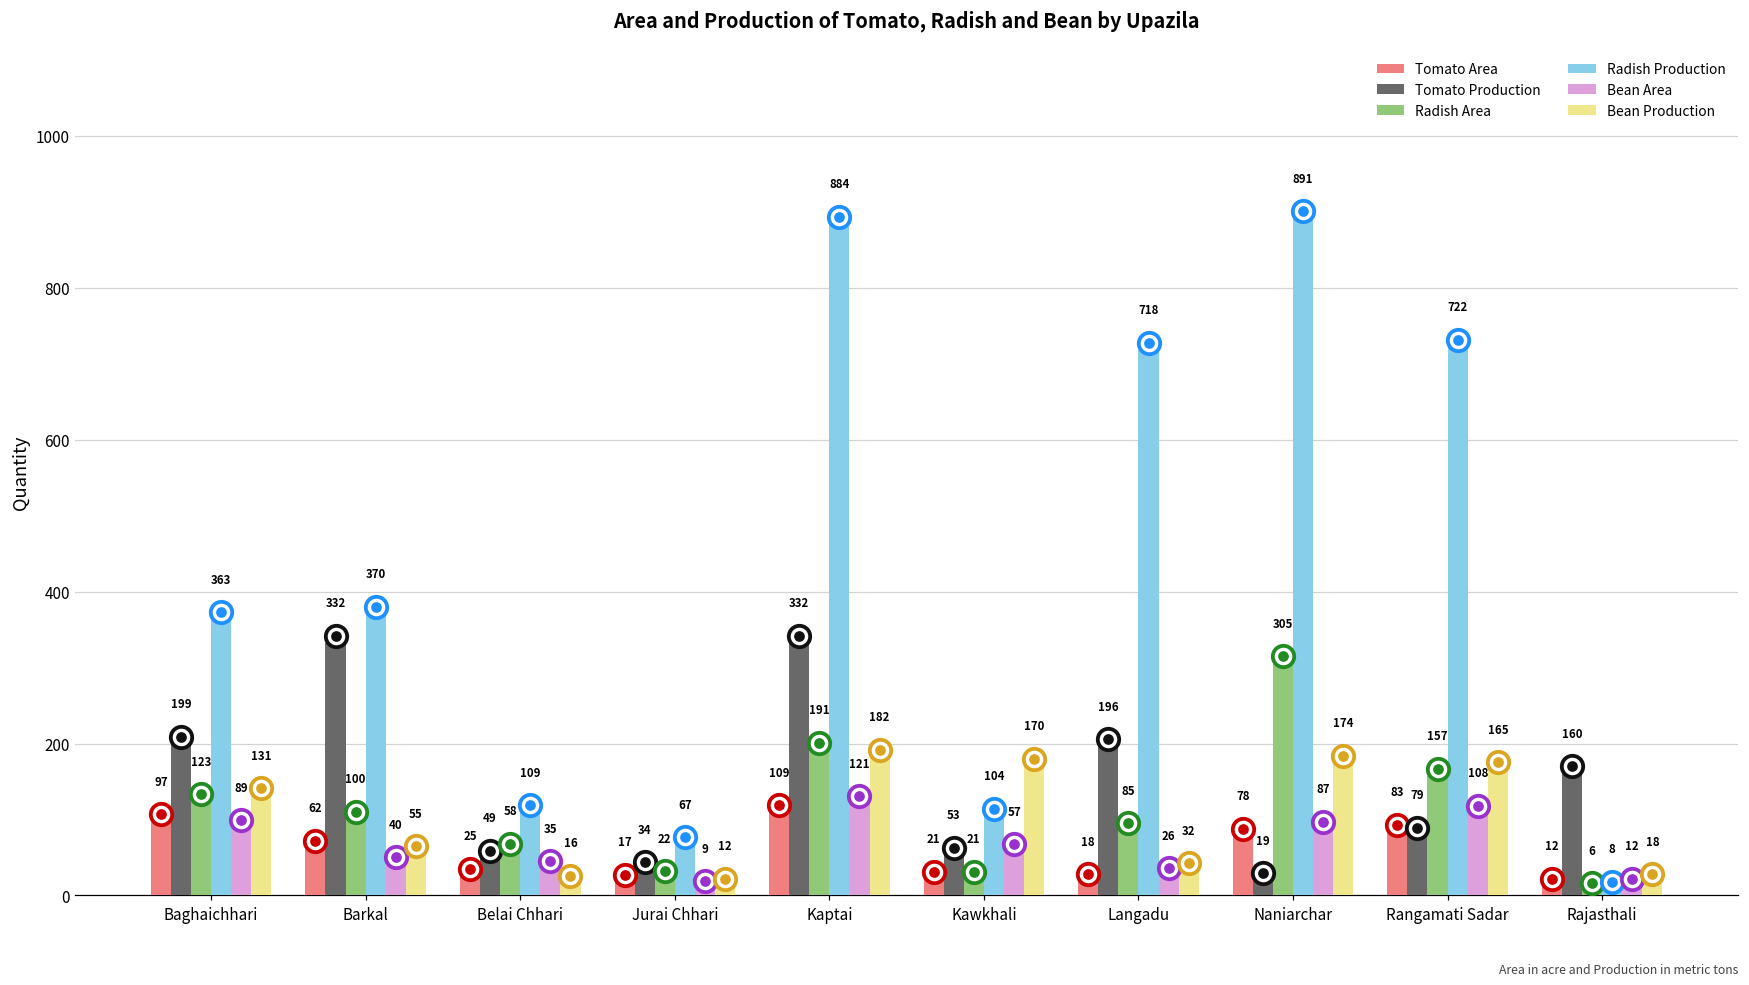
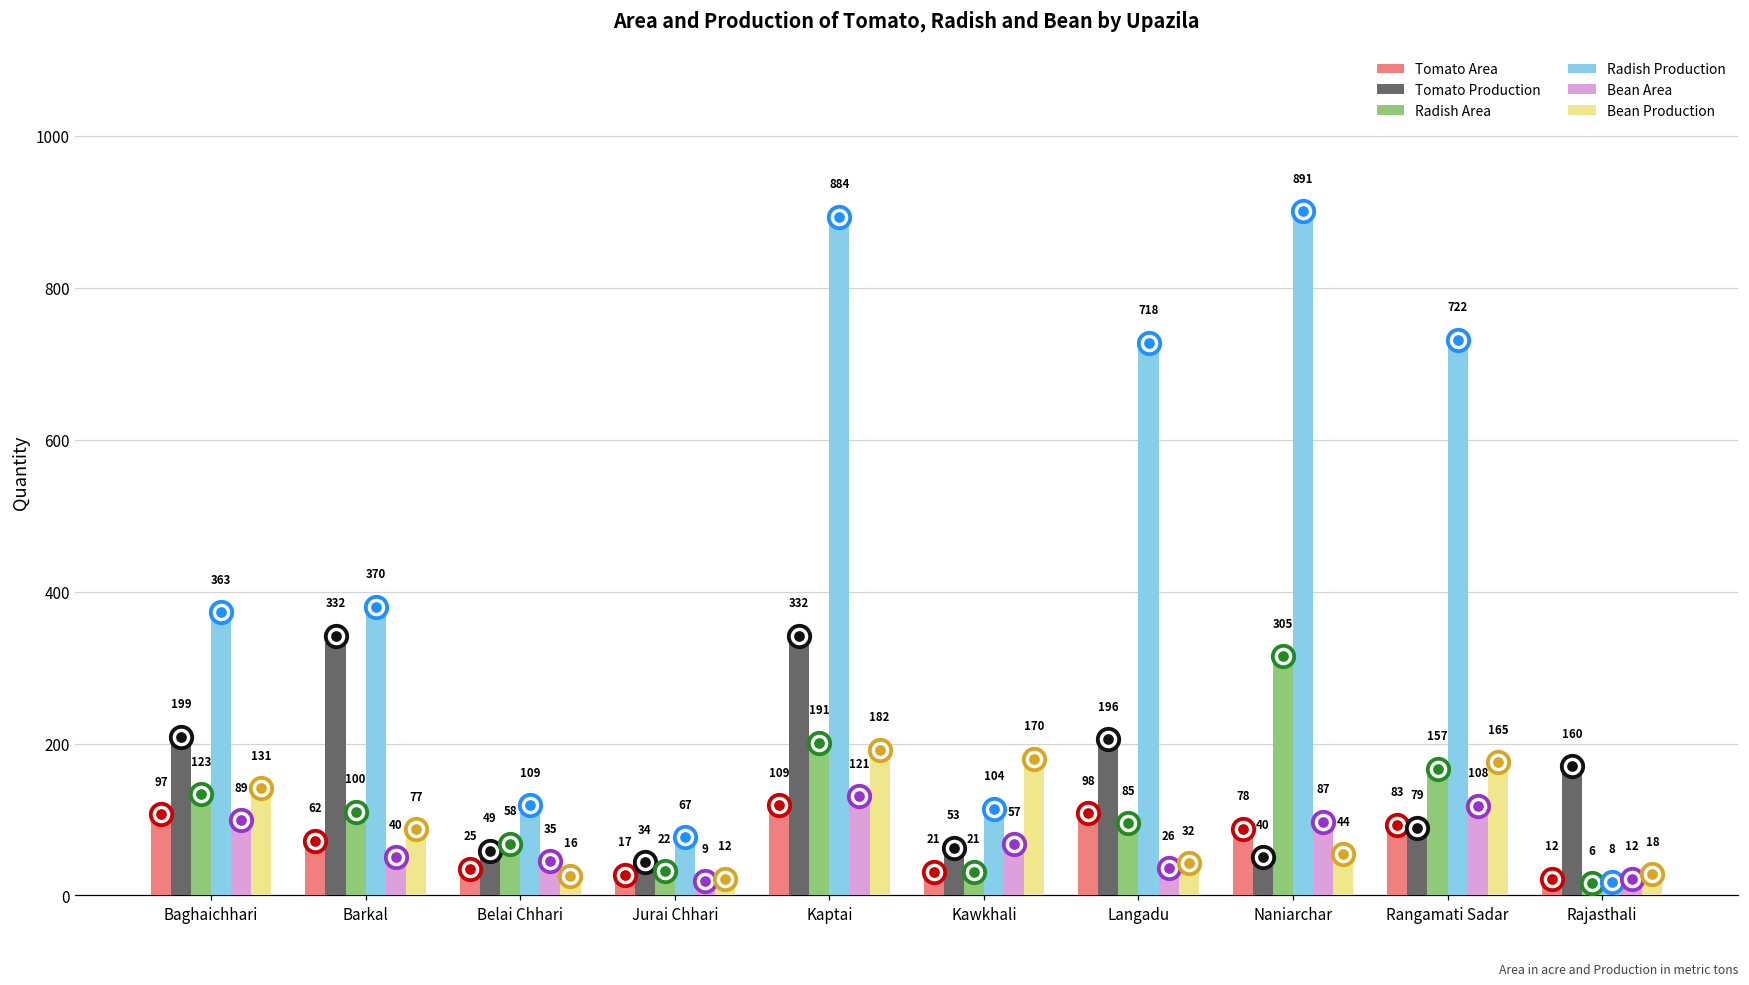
Bean Production, Barkal: 55 -> 77
Tomato Area, Langadu: 18 -> 98
Tomato Production, Naniarchar: 19 -> 40
Bean Production, Naniarchar: 174 -> 44
